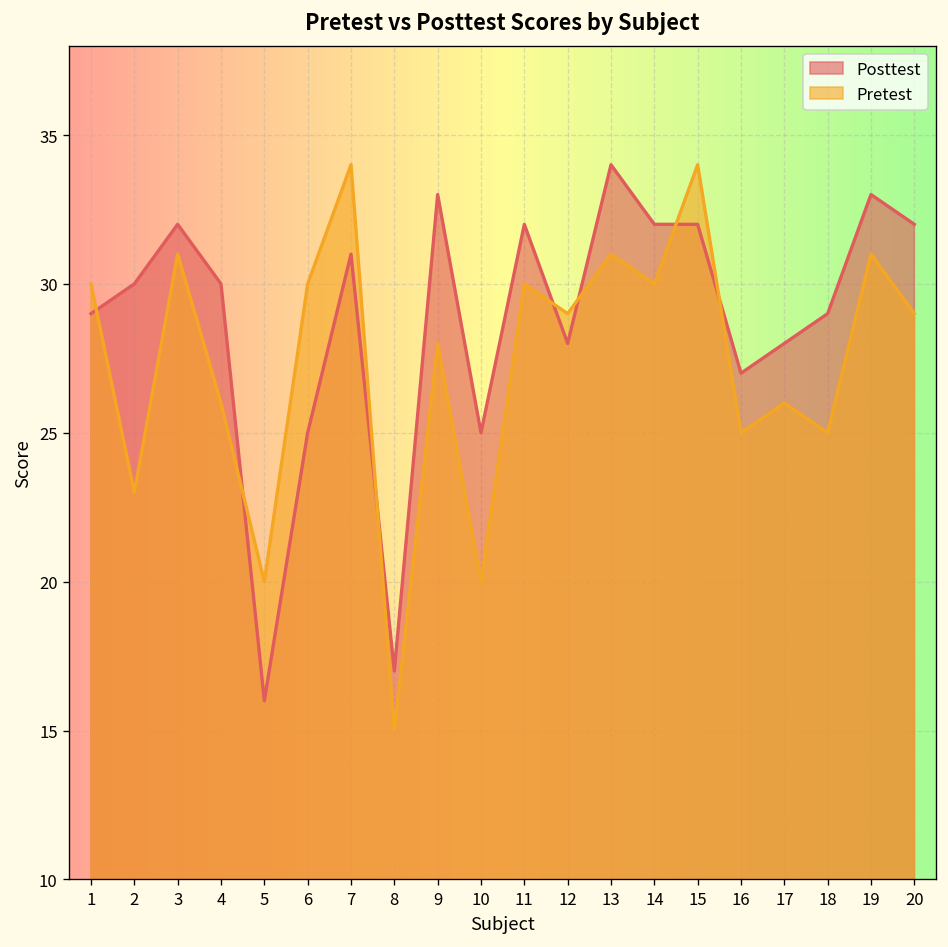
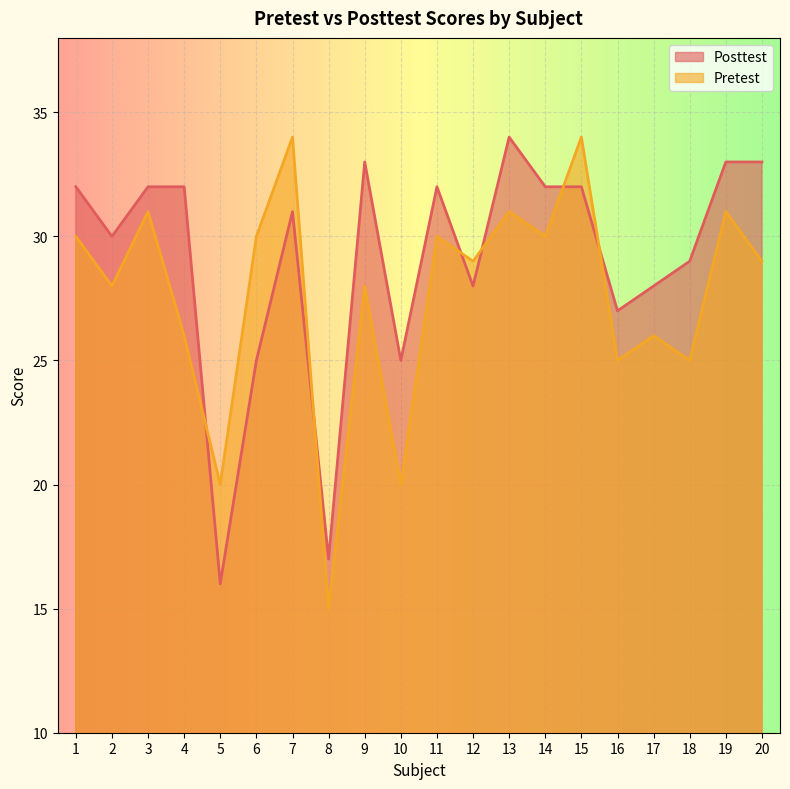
Posttest, 1: 29 -> 32
Pretest, 2: 23 -> 28
Posttest, 4: 30 -> 32
Posttest, 20: 32 -> 33
